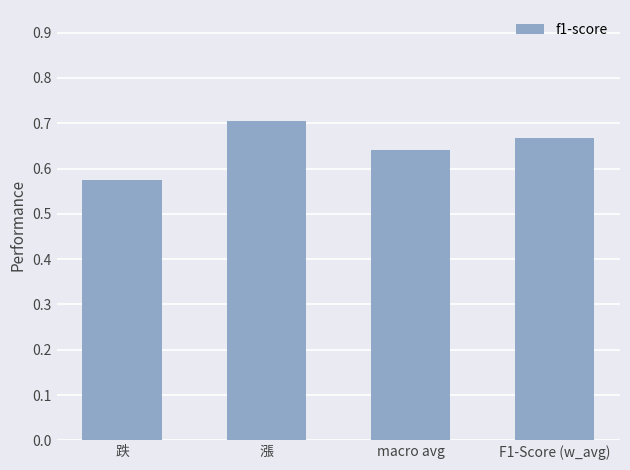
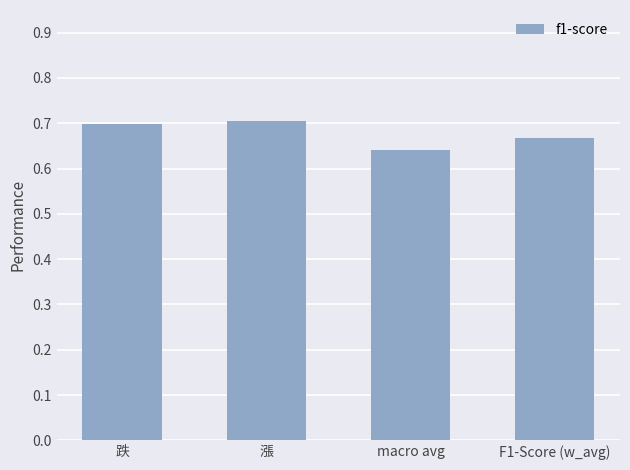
跌: 0.58 -> 0.70
